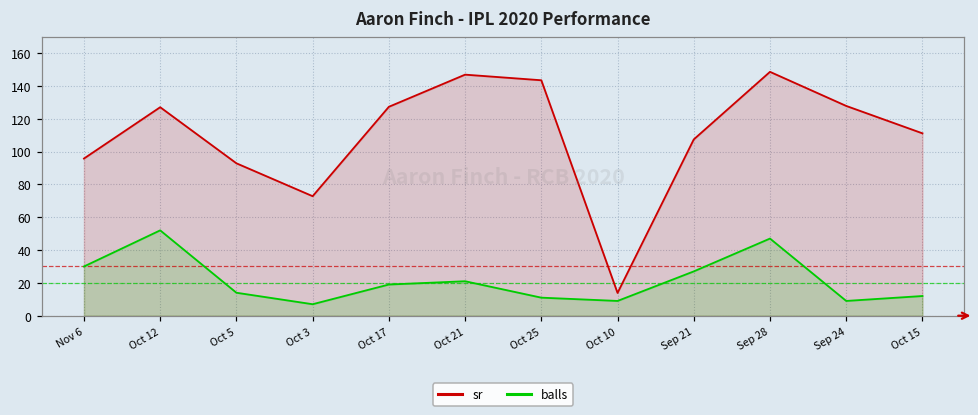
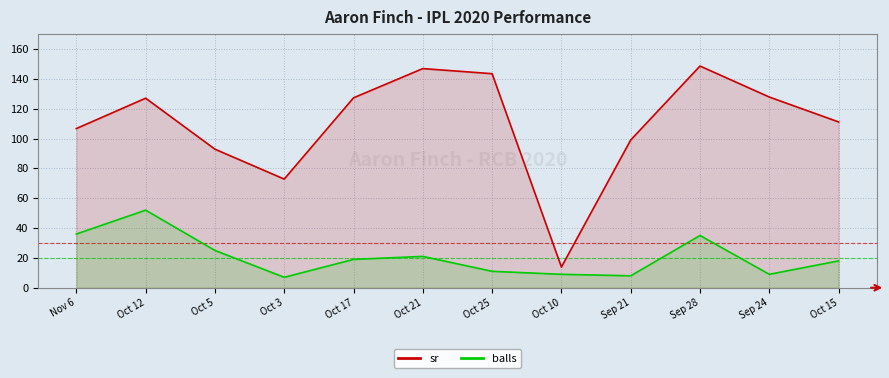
sr, Nov 6: 96 -> 107
balls, Nov 6: 30 -> 36
balls, Oct 5: 14 -> 25
sr, Sep 21: 107 -> 99
balls, Sep 21: 27 -> 8
balls, Sep 28: 47 -> 35
balls, Oct 15: 12 -> 18
